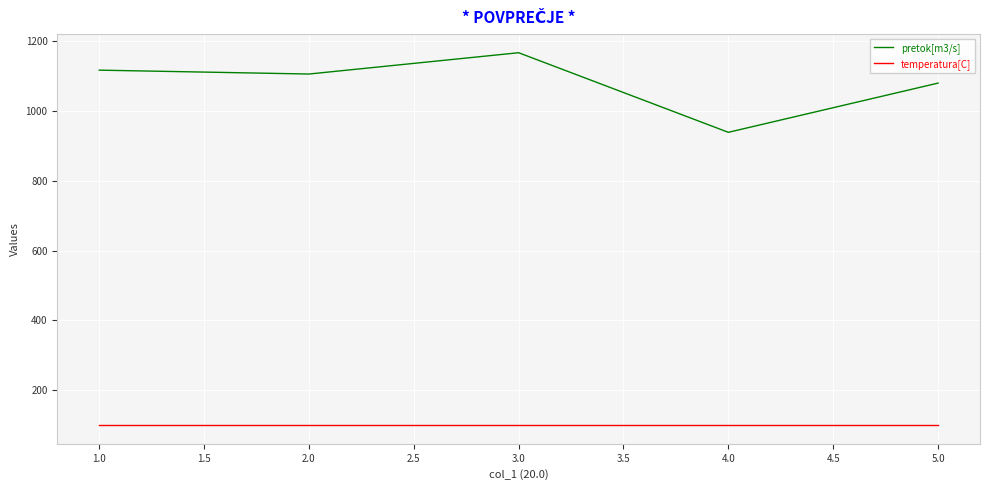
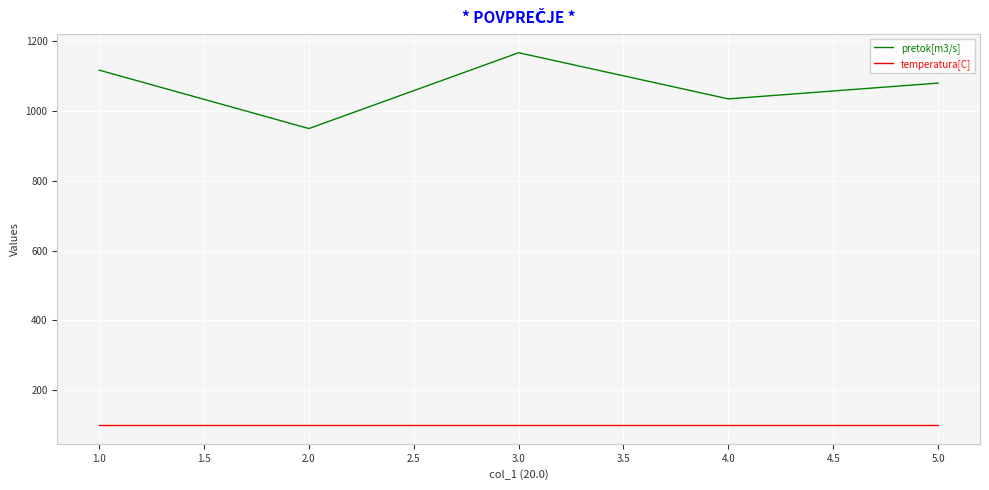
pretok[m3/s], 2.0: 1110 -> 950
pretok[m3/s], 4.0: 940 -> 1030
